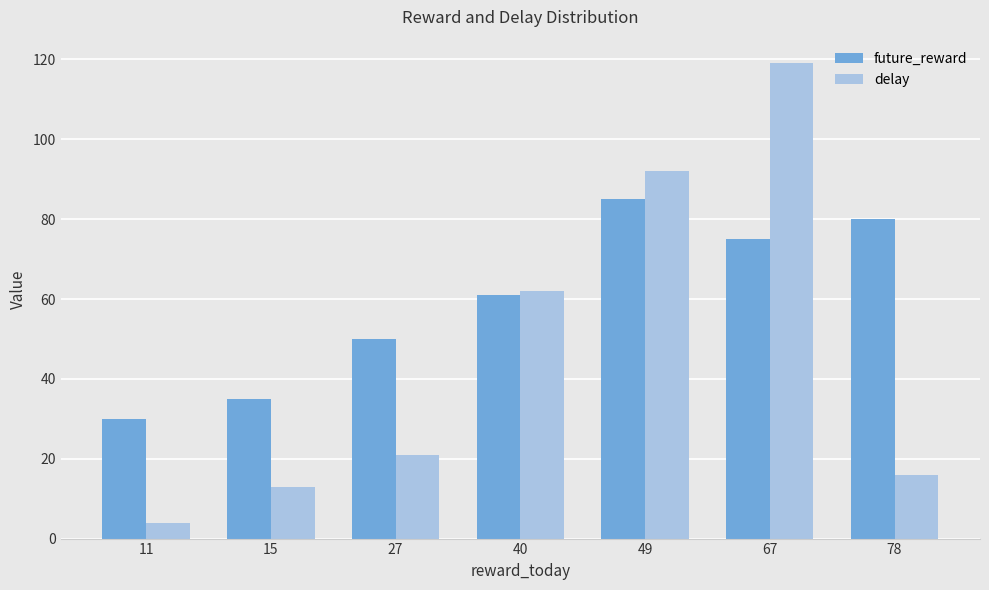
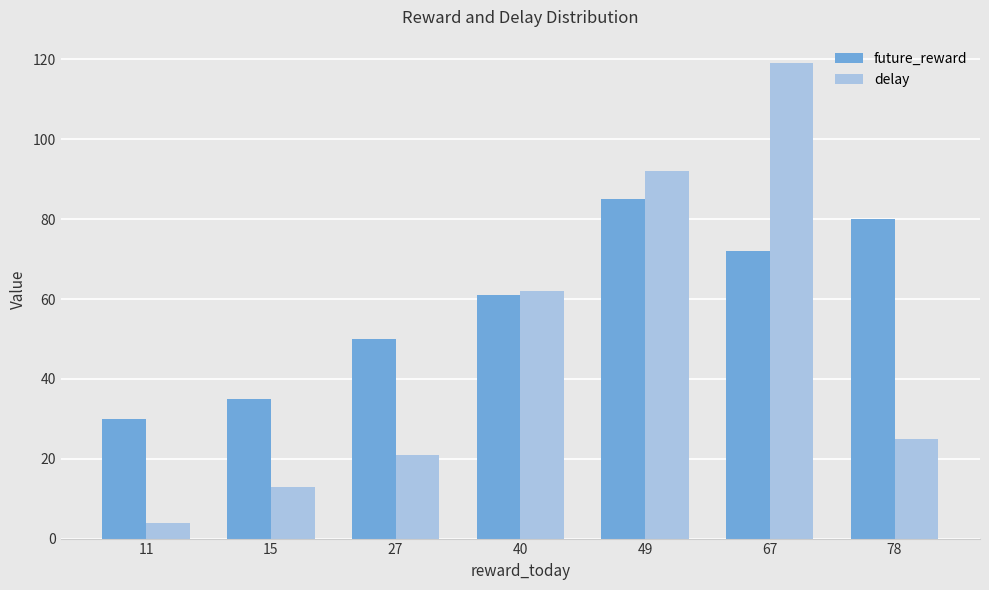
future_reward, 67: 75 -> 72
delay, 78: 16 -> 25
